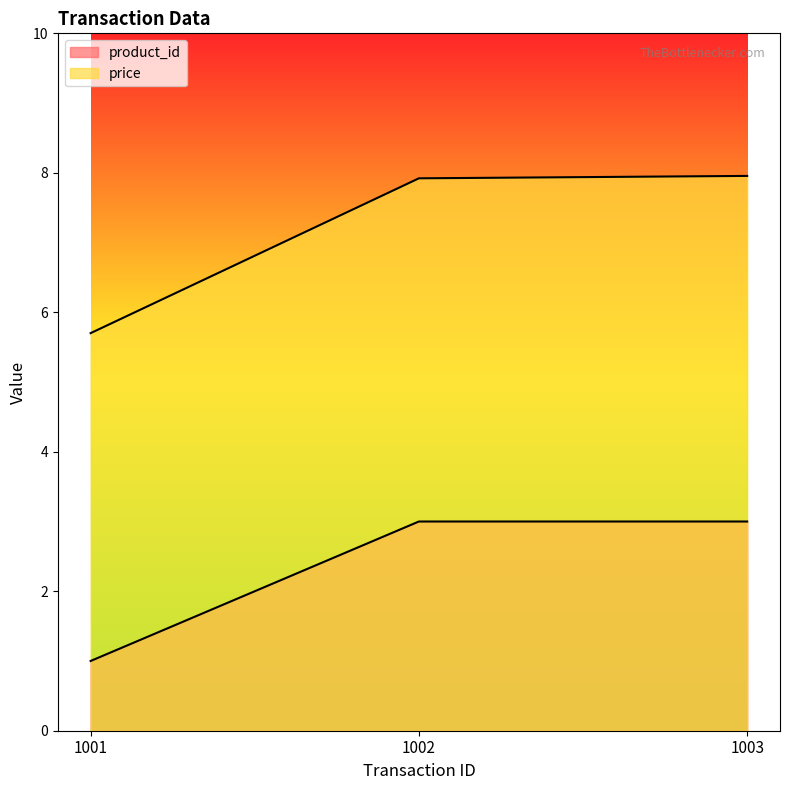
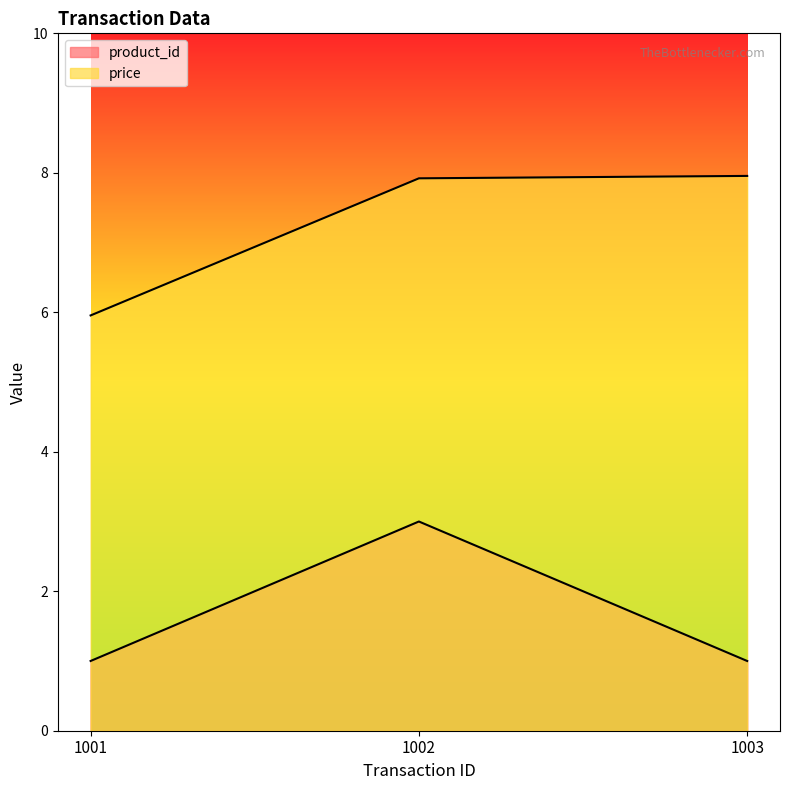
price, 1001: 5.7 -> 6.0
product_id, 1003: 3 -> 1
